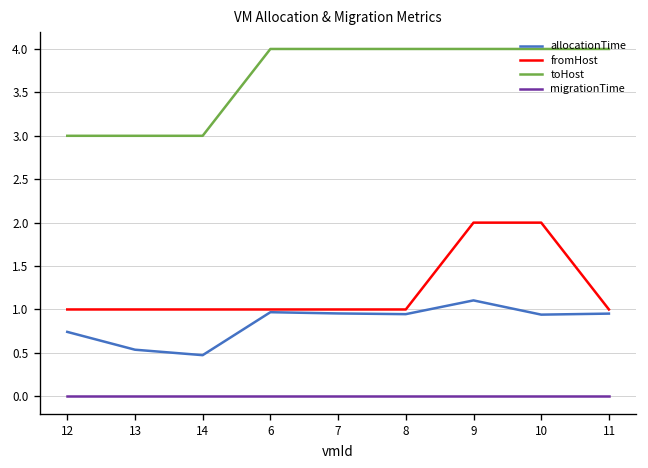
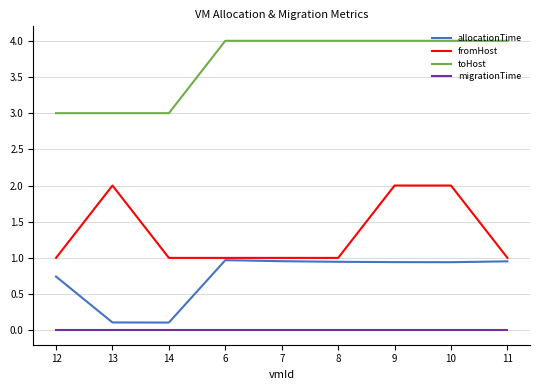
allocationTime, 13: 0.5 -> 0.1
fromHost, 13: 1 -> 2
allocationTime, 14: 0.5 -> 0.1
allocationTime, 9: 1.1 -> 0.9
